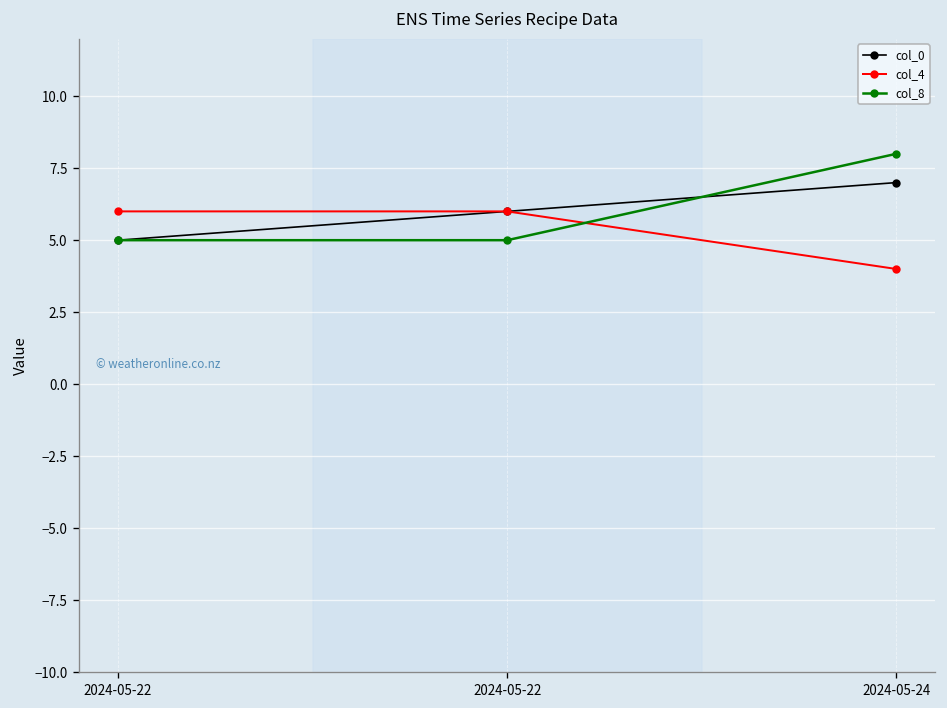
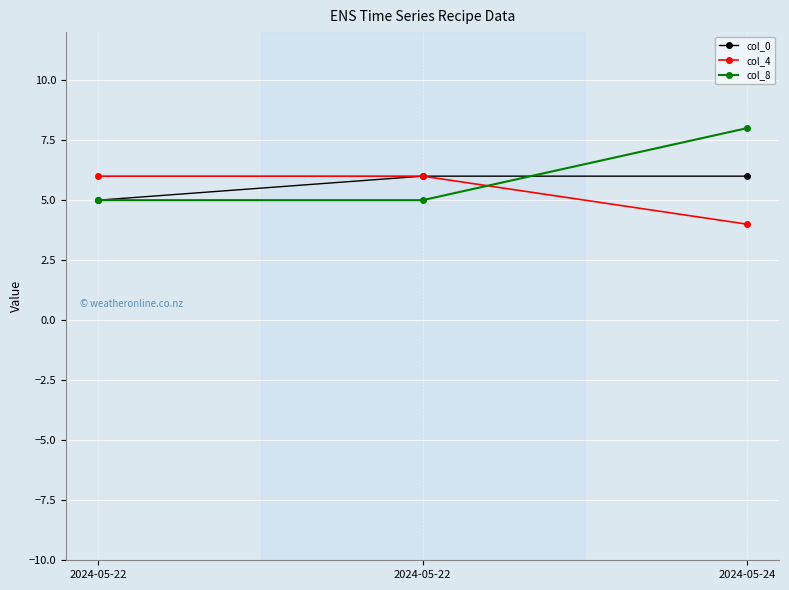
col_0, 2024-05-24: 7 -> 6
